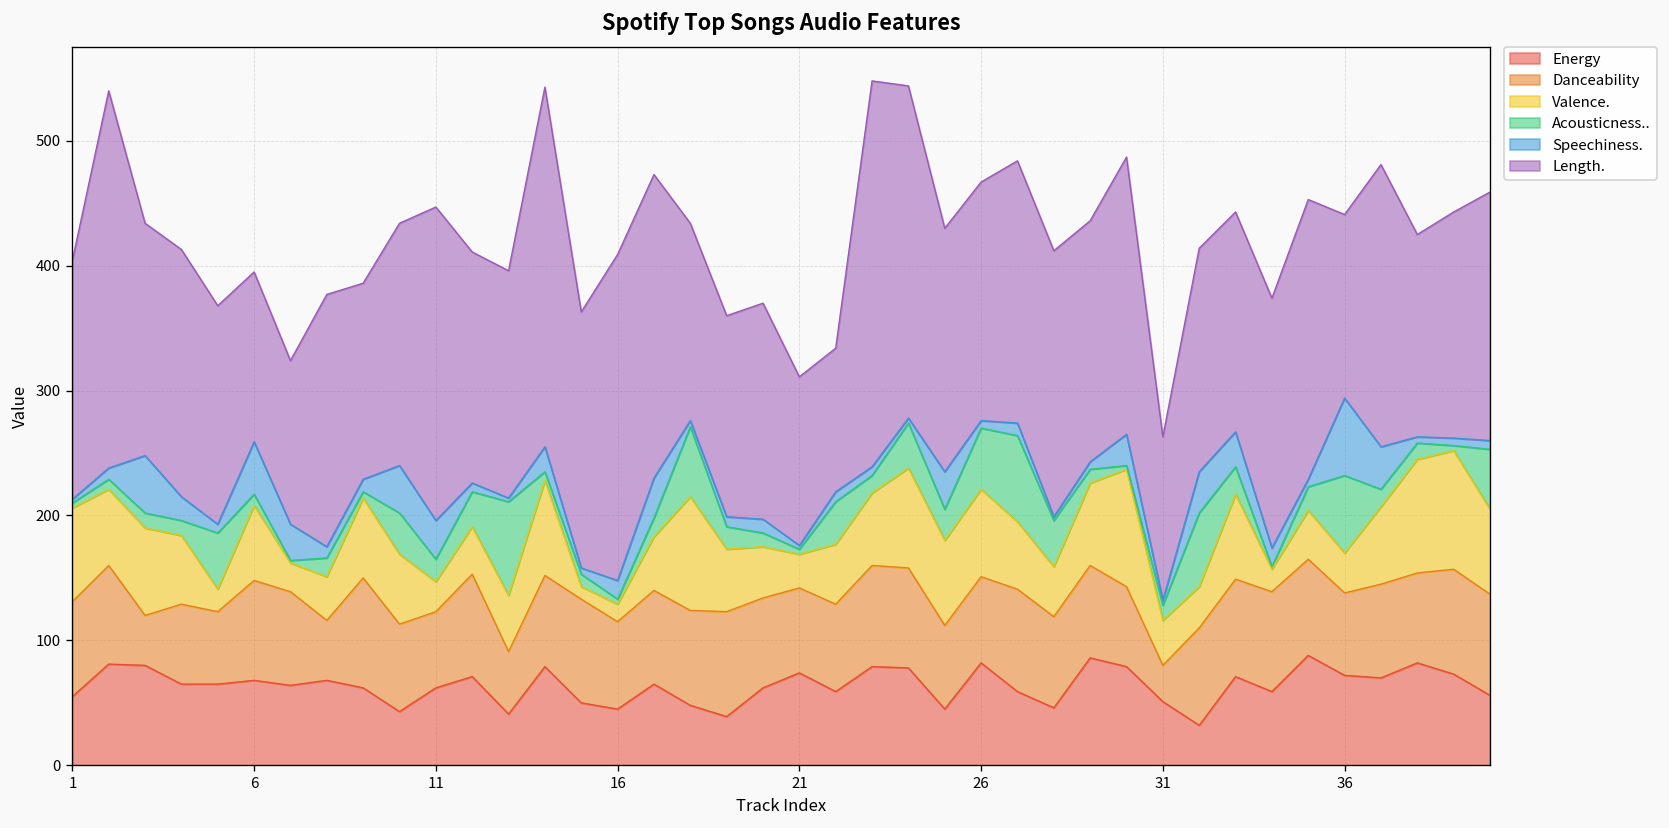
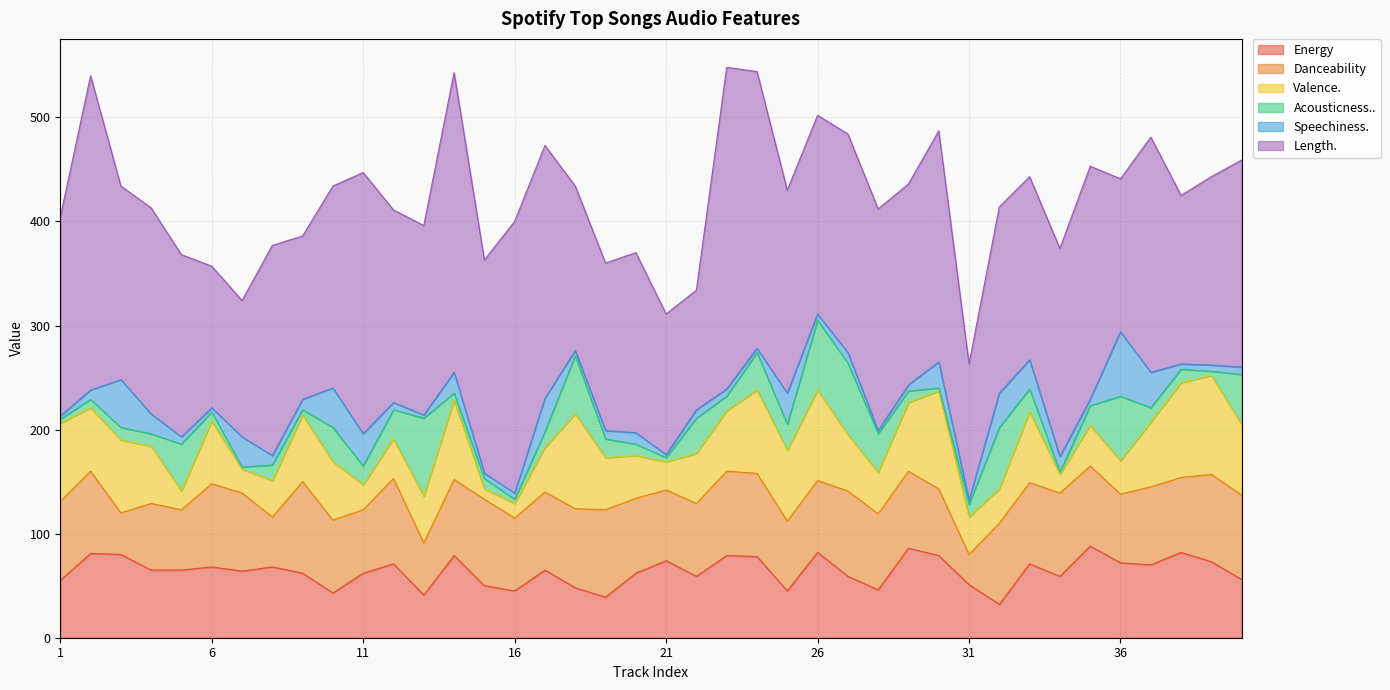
Speechiness., 6: 42 -> 4
Speechiness., 16: 15 -> 6
Valence., 26: 70 -> 87
Acousticness.., 26: 49 -> 67
